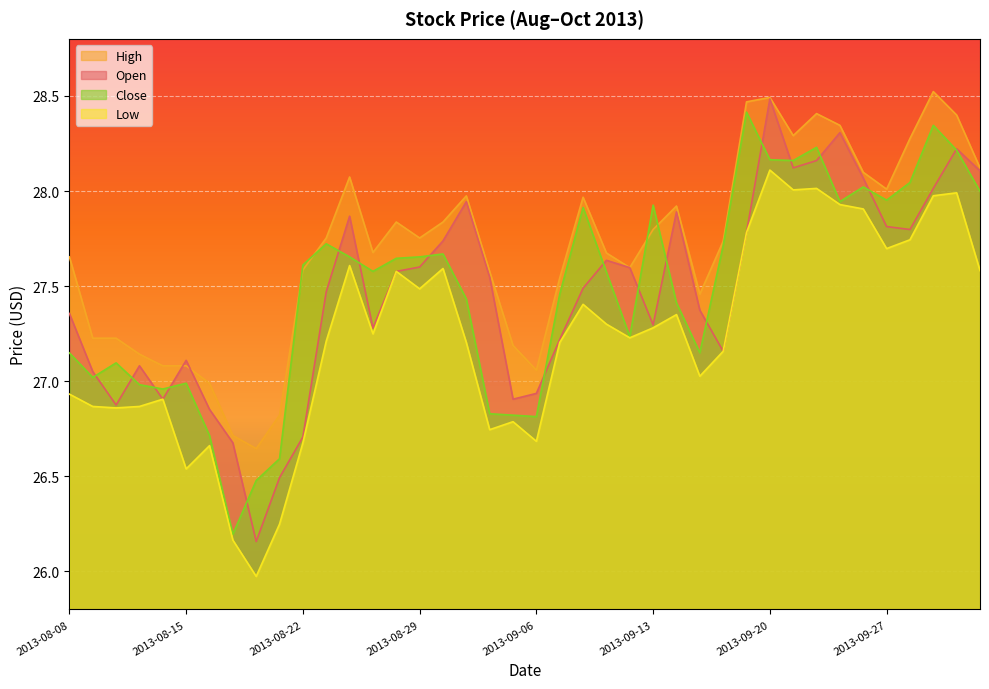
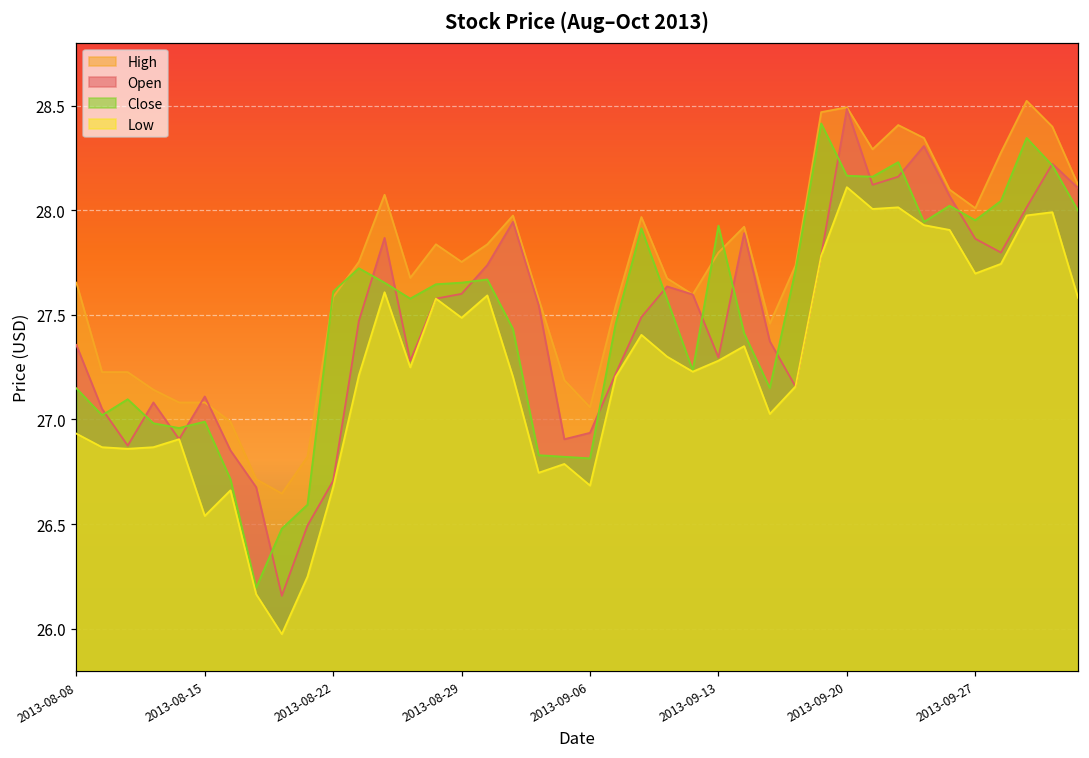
Open, 2013-09-27: 27.81 -> 27.86
